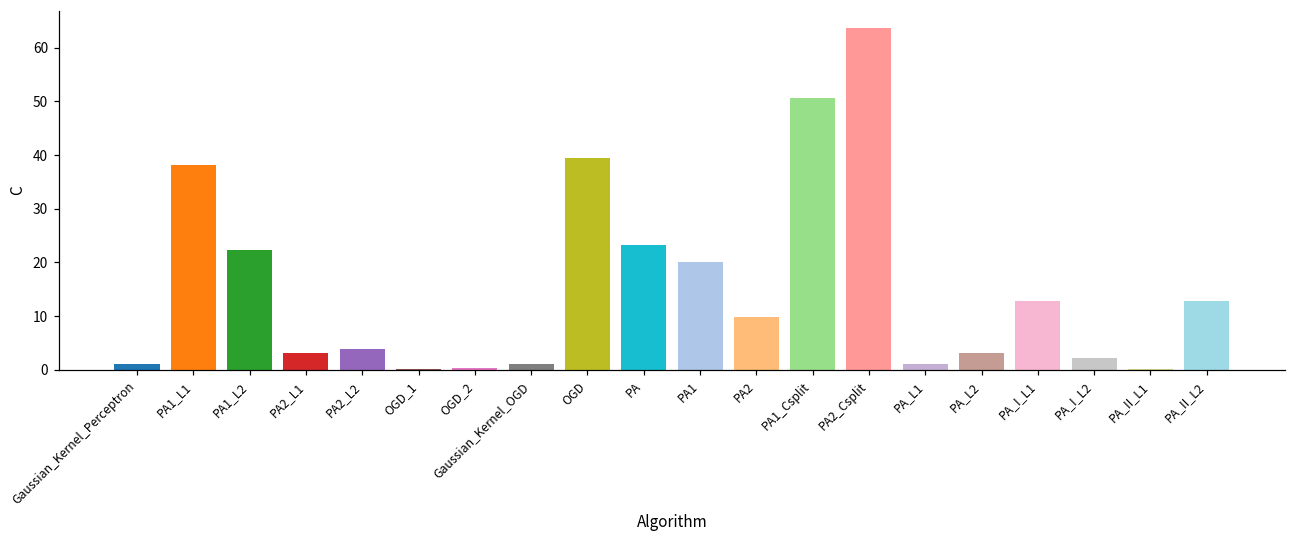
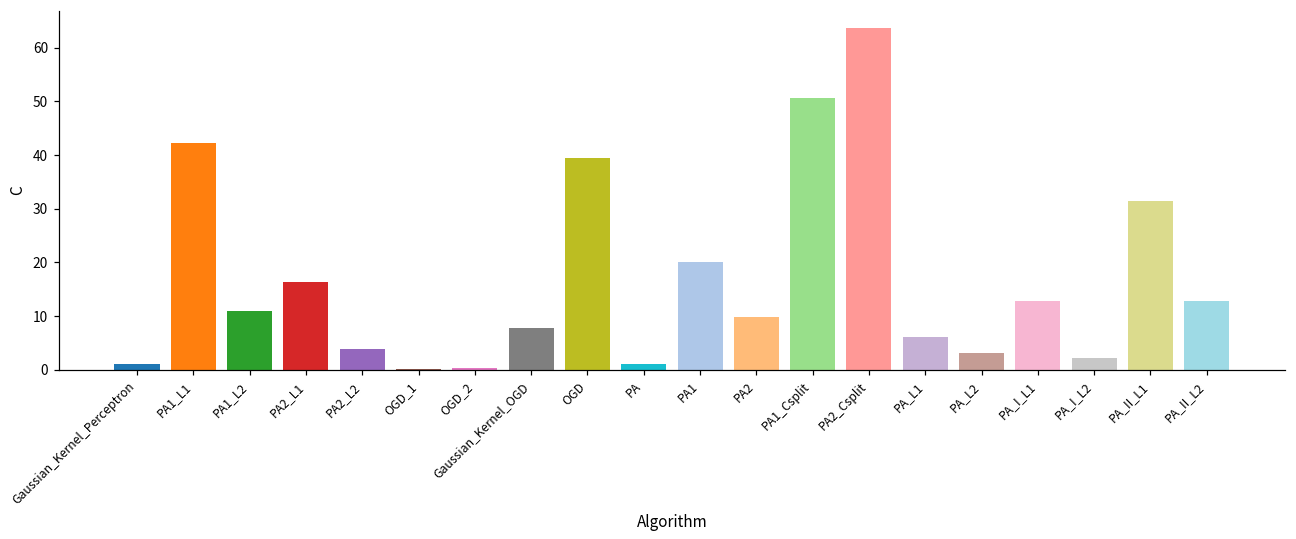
PA1_L1: 38 -> 42
PA1_L2: 22 -> 11
PA2_L1: 3 -> 16
Gaussian_Kernel_OGD: 1 -> 8
PA: 23 -> 1
PA_L1: 1 -> 6
PA_II_L1: 0 -> 31
